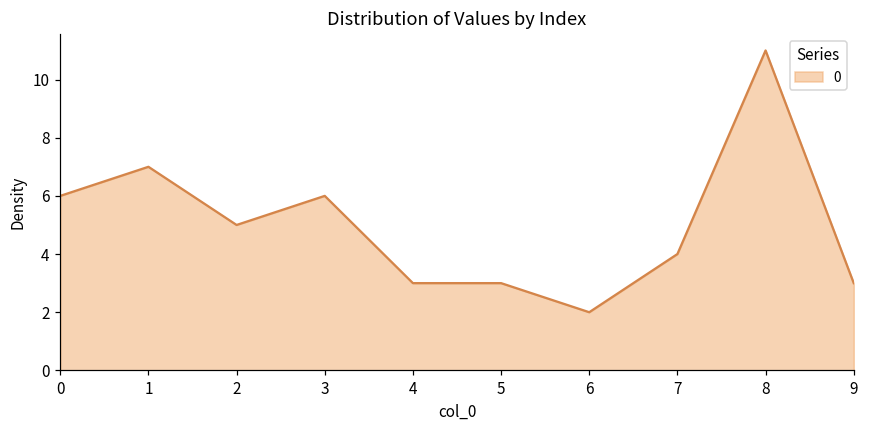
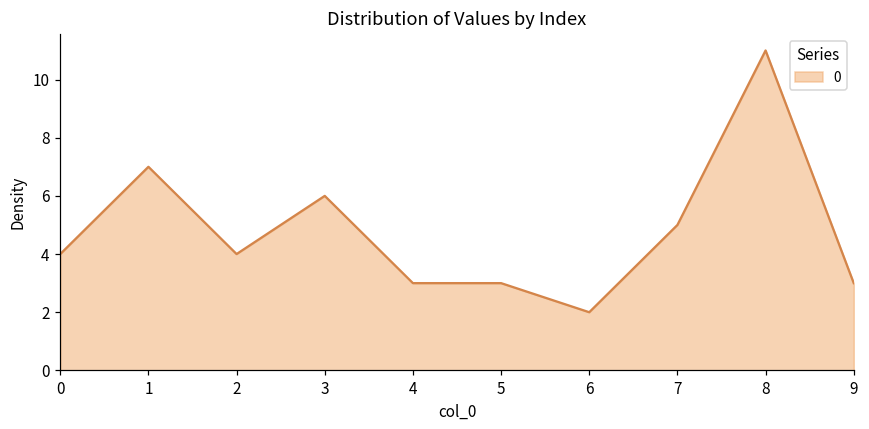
0: 6 -> 4
2: 5 -> 4
7: 4 -> 5
